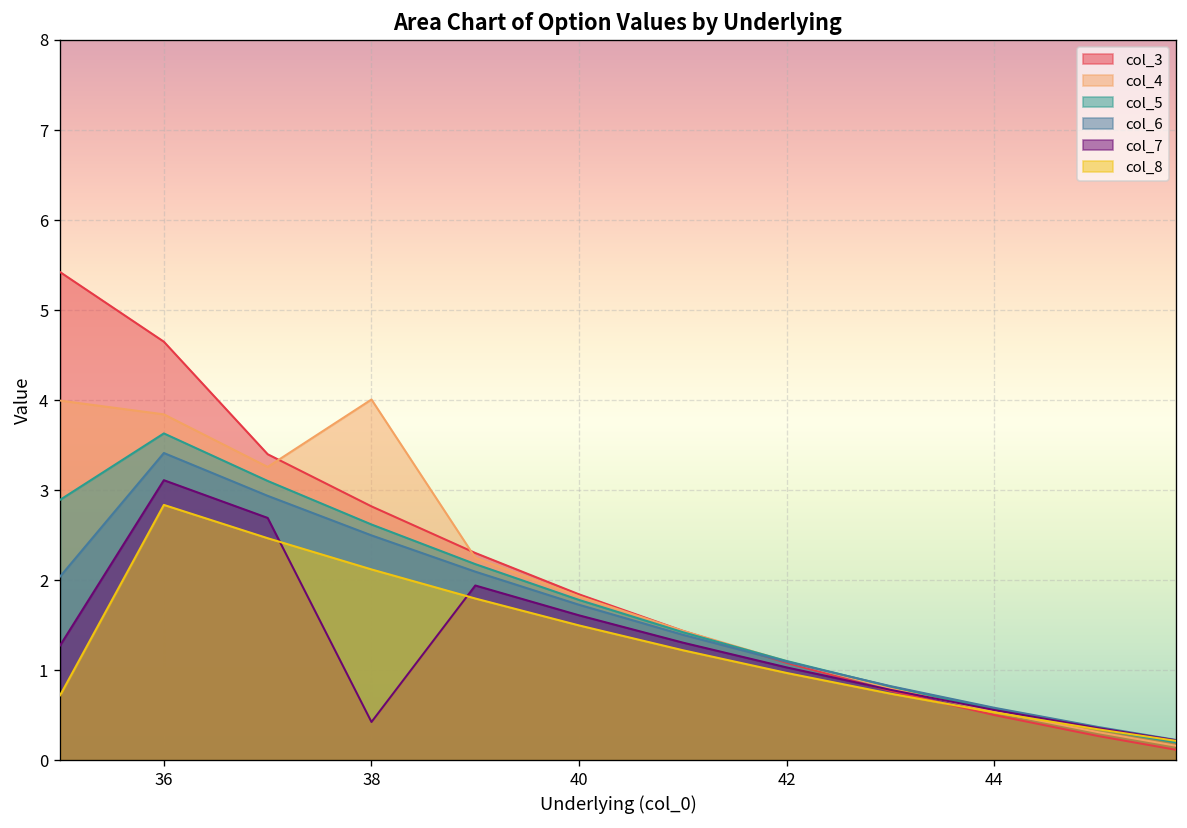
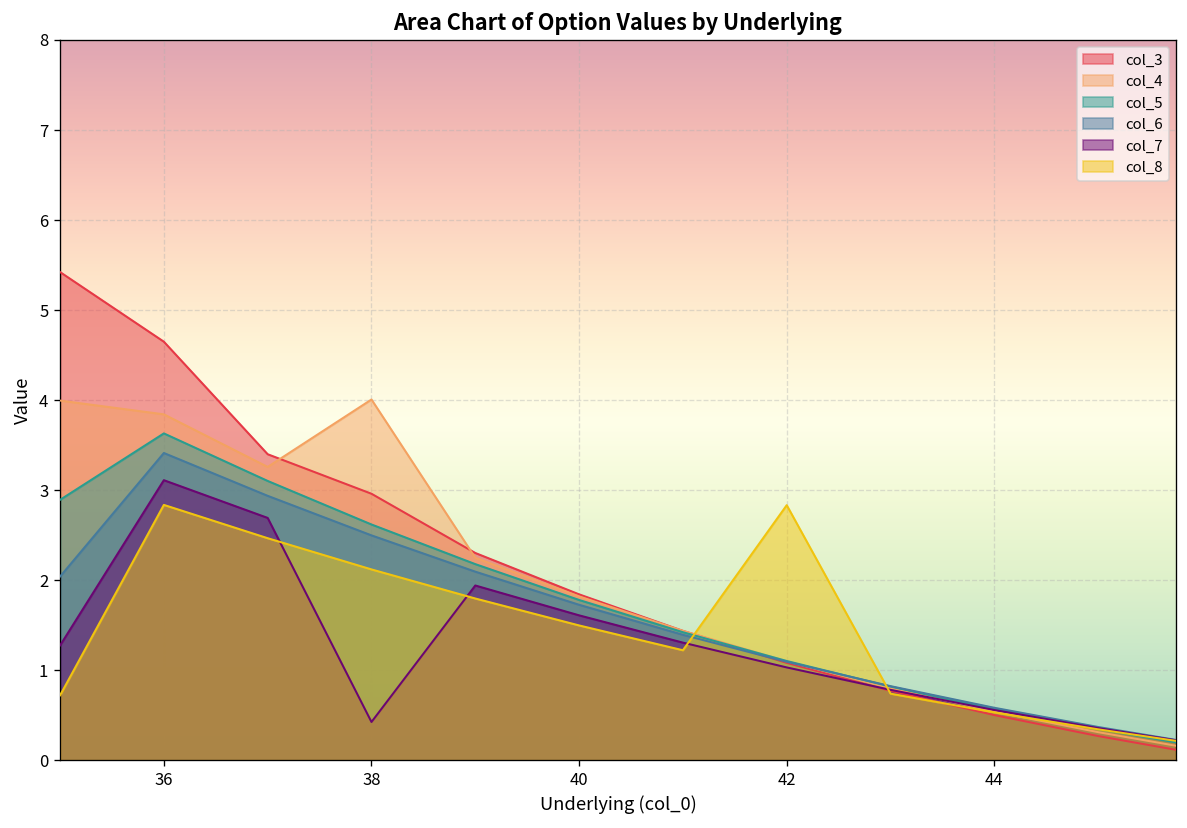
col_3, 38: 2.8 -> 3.0
col_8, 42: 1.0 -> 2.8
